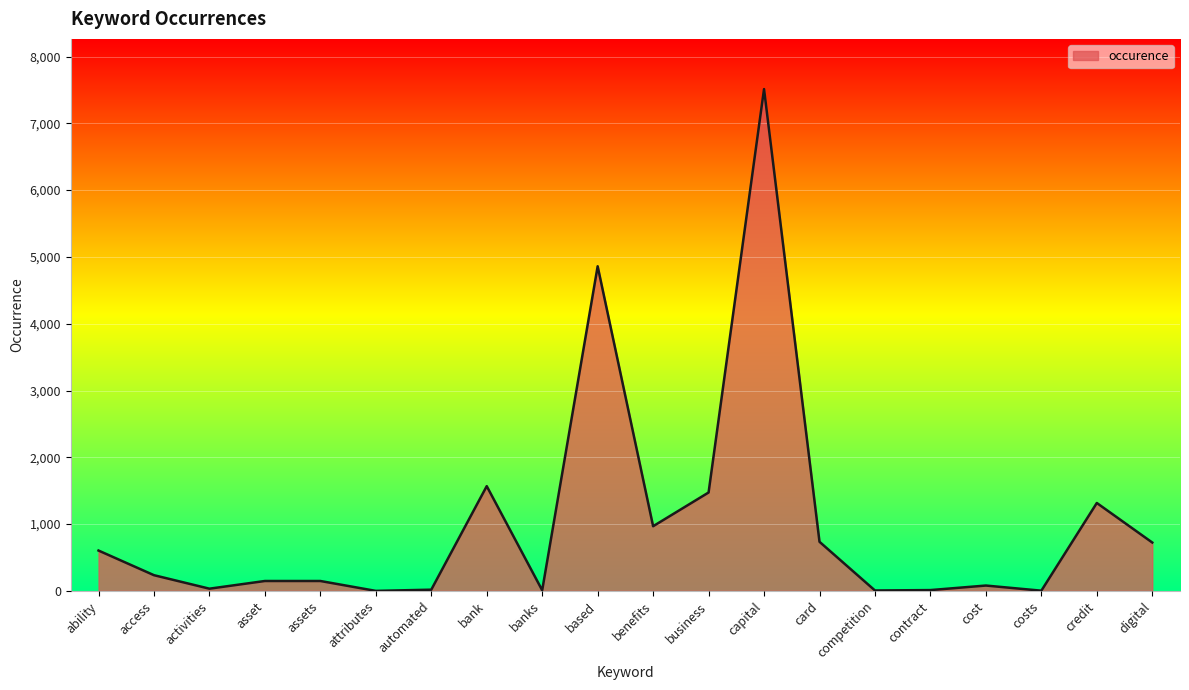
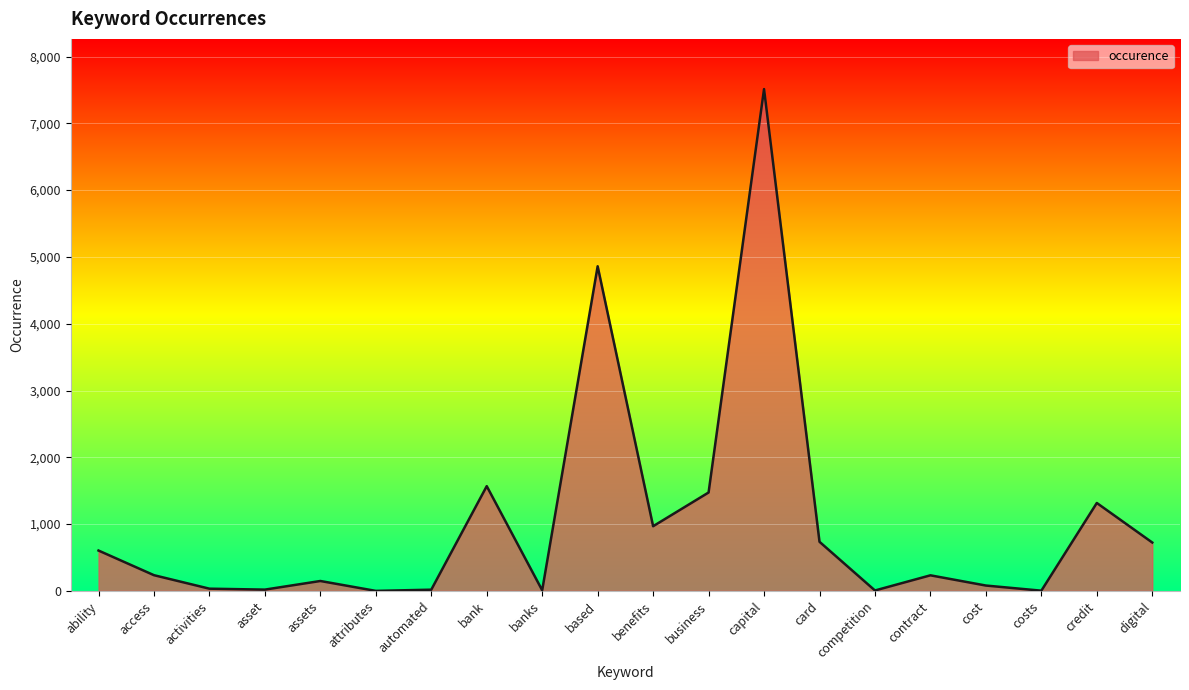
asset: 100 -> 0
contract: 0 -> 200
